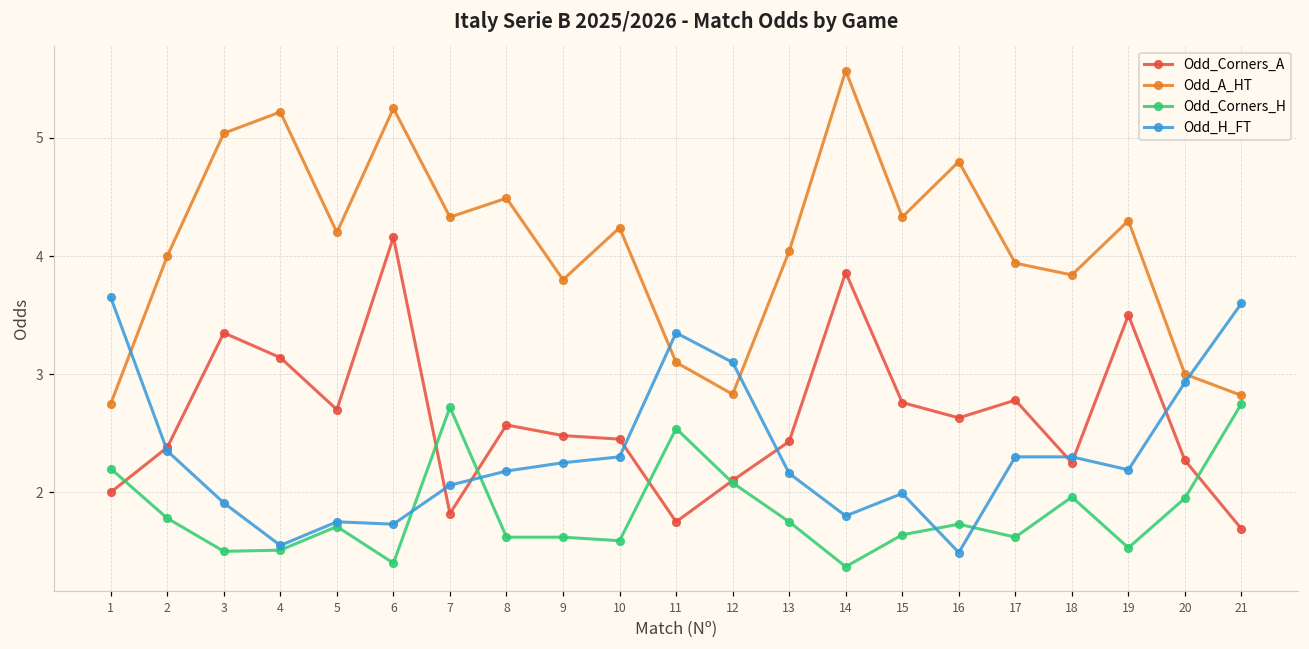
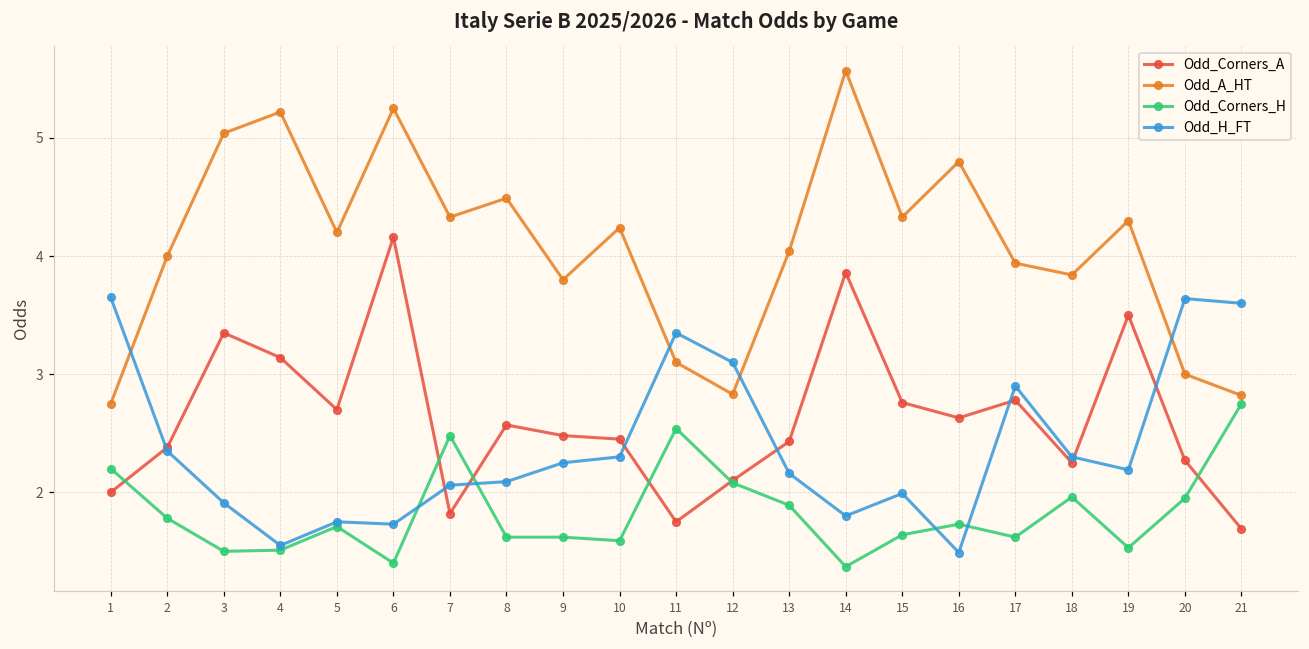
Odd_Corners_H, 7: 2.72 -> 2.48
Odd_H_FT, 8: 2.18 -> 2.09
Odd_Corners_H, 13: 1.75 -> 1.89
Odd_H_FT, 17: 2.3 -> 2.9
Odd_H_FT, 20: 2.93 -> 3.64
